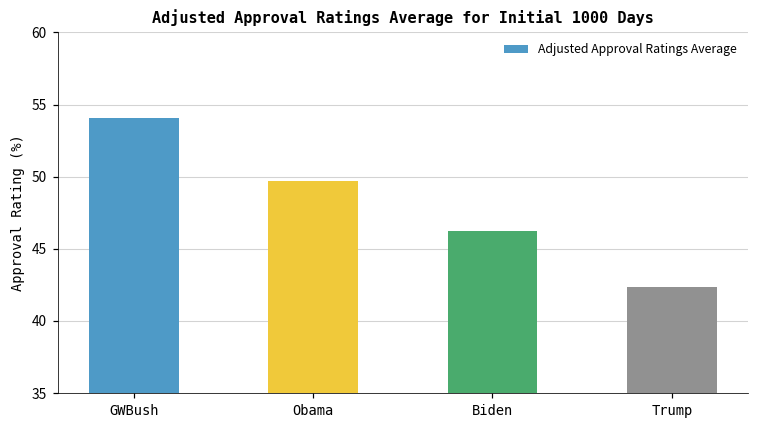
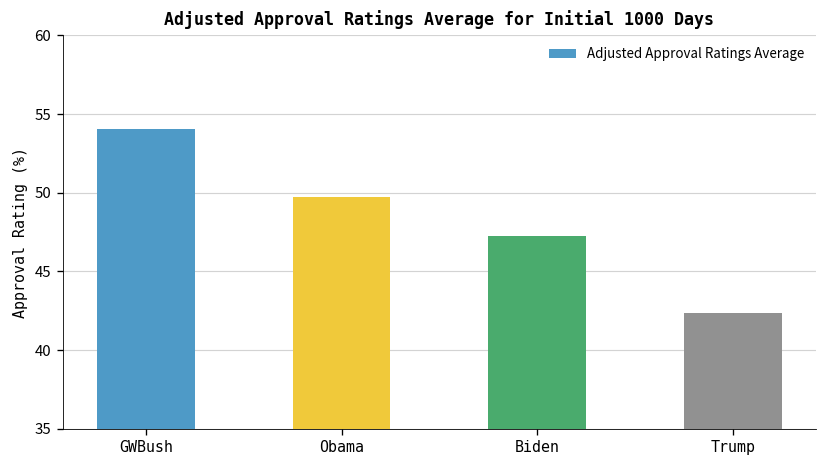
Biden: 46.3 -> 47.2
